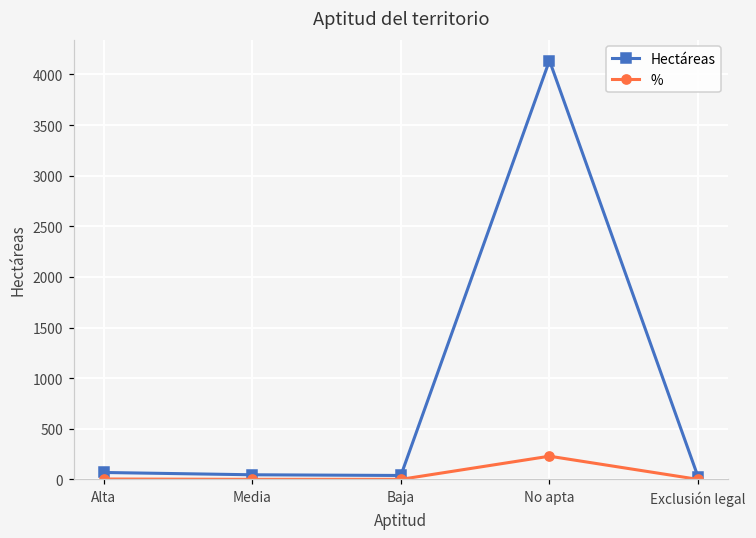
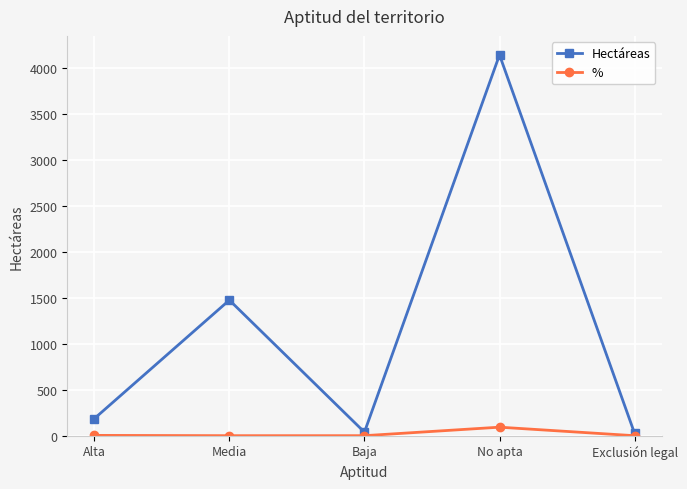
Hectáreas, Alta: 100 -> 200
Hectáreas, Media: 0 -> 1500
%, No apta: 200 -> 100
